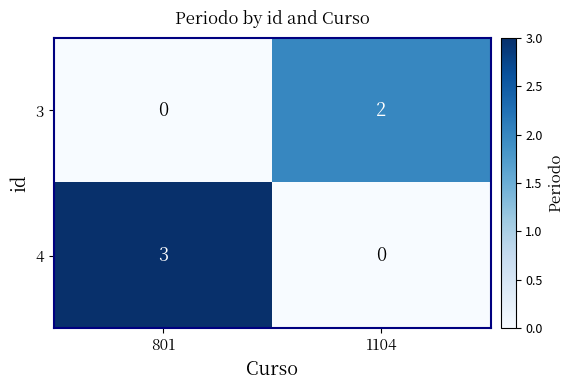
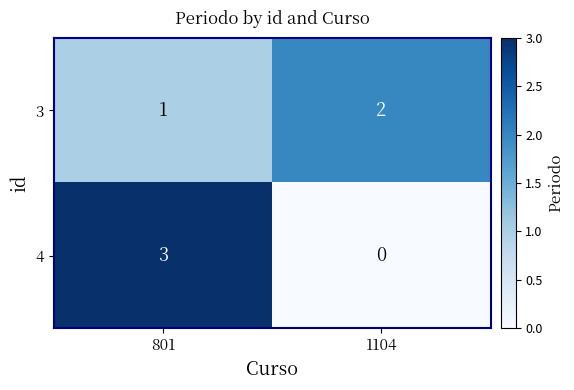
3, 801: 0 -> 1
